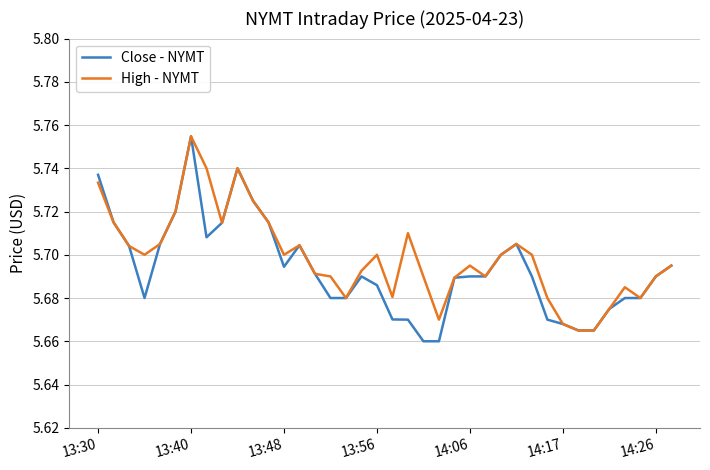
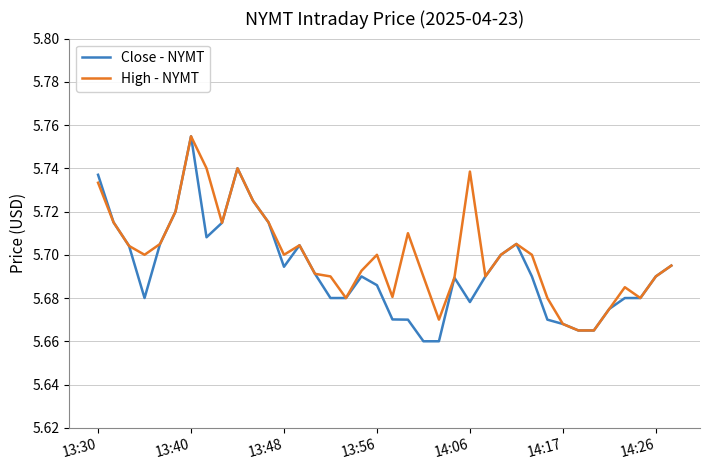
Close - NYMT, 14:06: 5.690 -> 5.678
High - NYMT, 14:06: 5.695 -> 5.738
